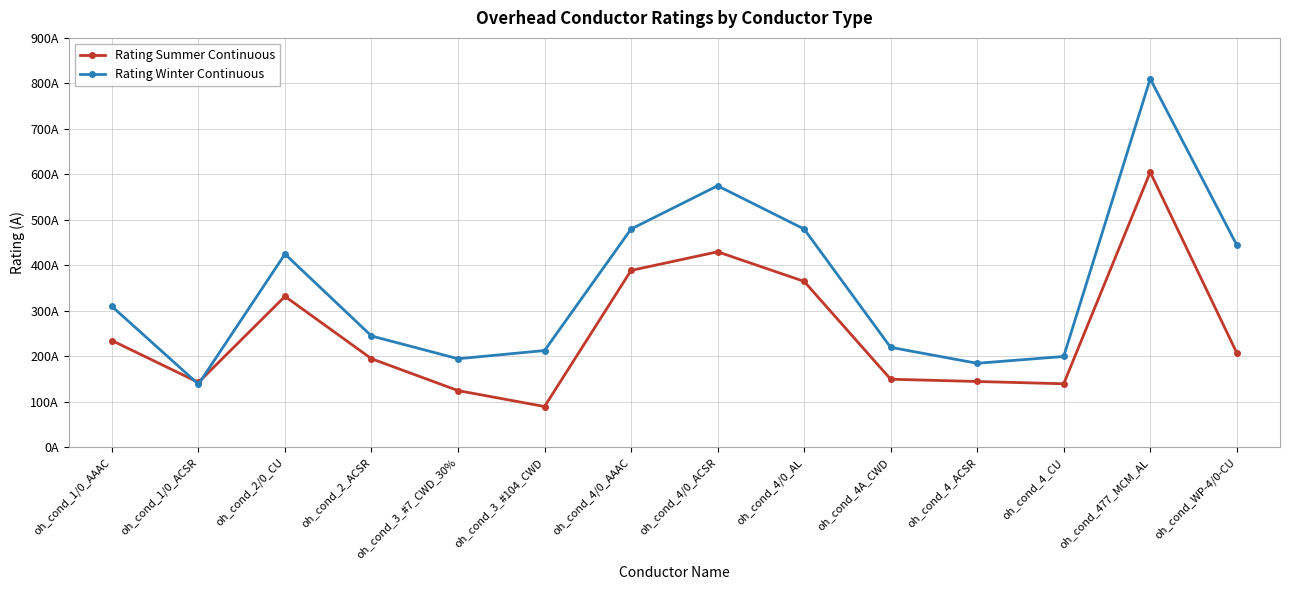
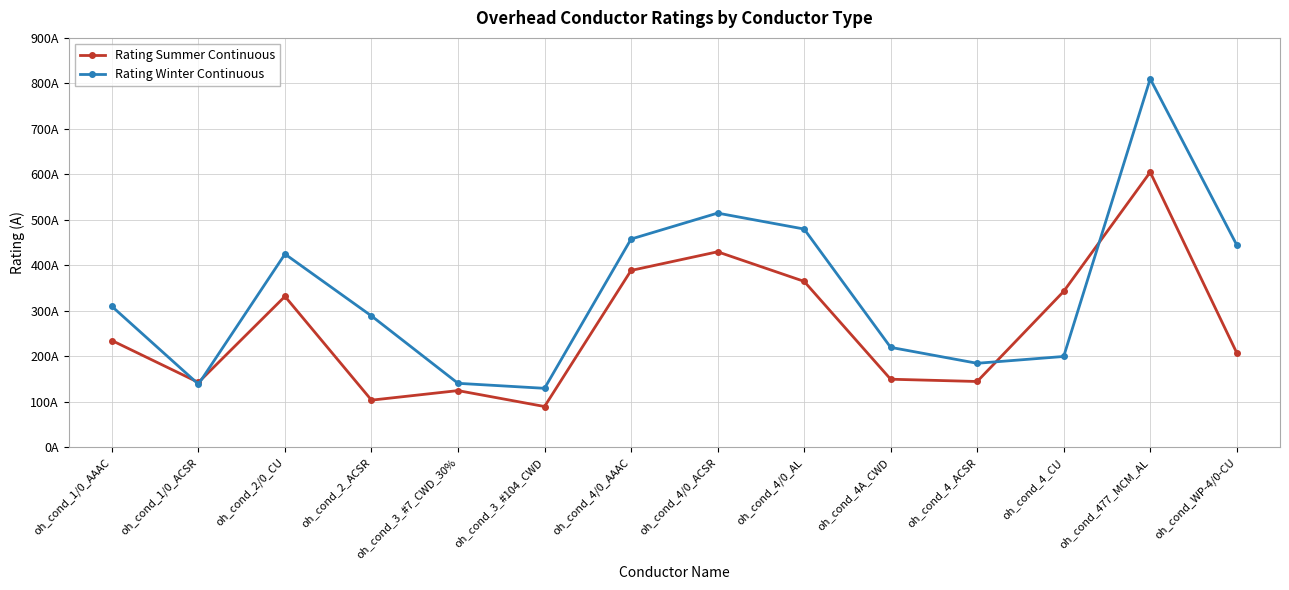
Rating Summer Continuous, oh_cond_2_ACSR: 200A -> 100A
Rating Winter Continuous, oh_cond_2_ACSR: 250A -> 290A
Rating Winter Continuous, oh_cond_3_#7_CWD_30%: 200A -> 140A
Rating Winter Continuous, oh_cond_3_#104_CWD: 210A -> 130A
Rating Winter Continuous, oh_cond_4/0_AAAC: 480A -> 460A
Rating Winter Continuous, oh_cond_4/0_ACSR: 580A -> 520A
Rating Summer Continuous, oh_cond_4_CU: 140A -> 340A
